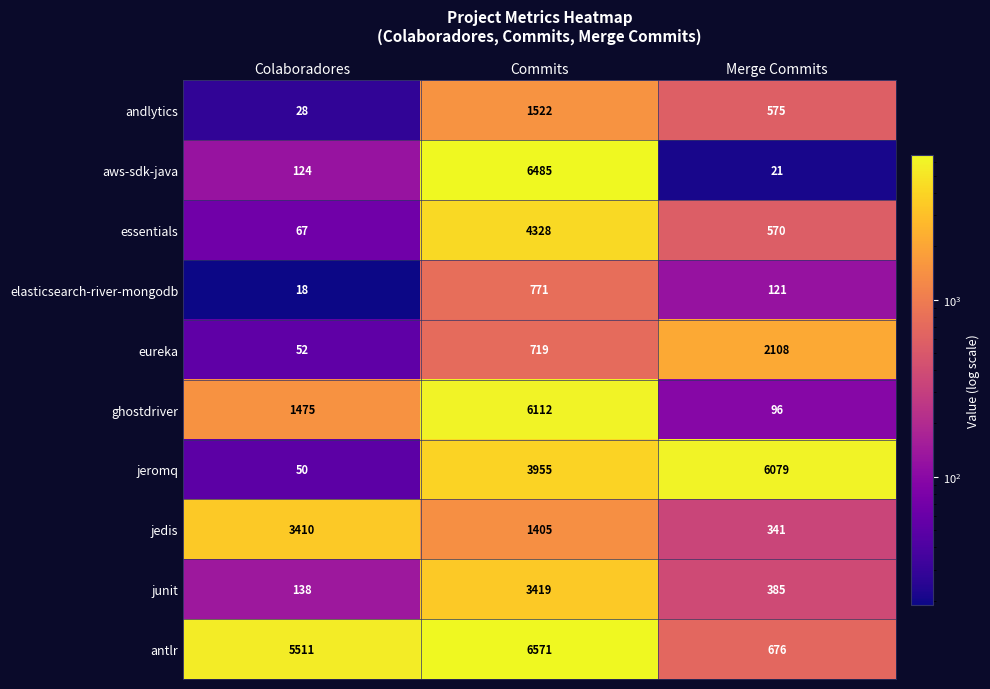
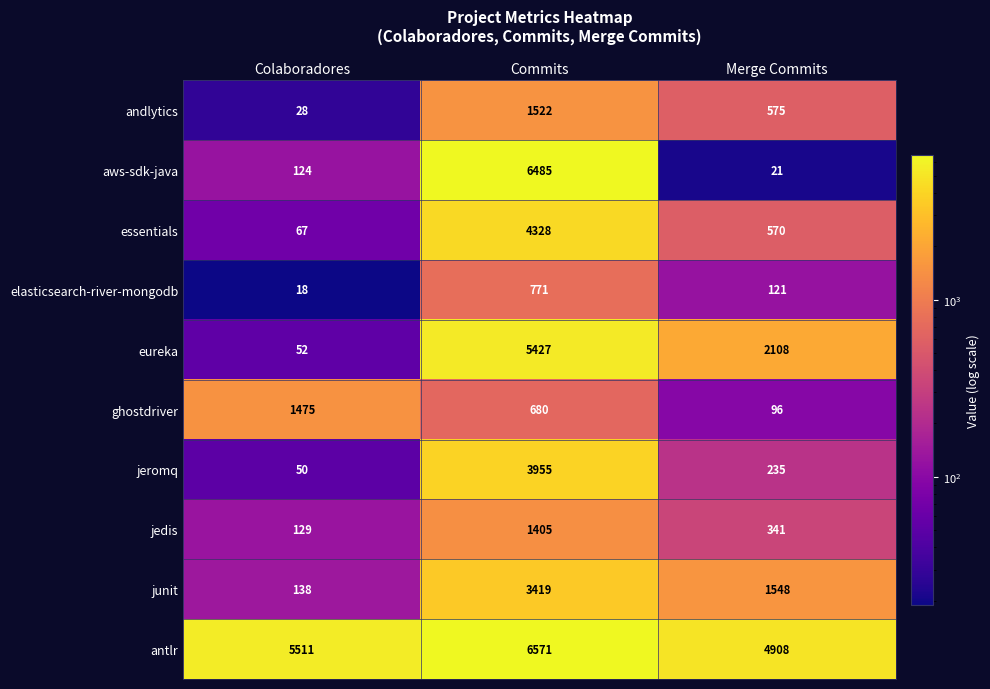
eureka, Commits: 719 -> 5427
ghostdriver, Commits: 6112 -> 680
jeromq, Merge Commits: 6079 -> 235
jedis, Colaboradores: 3410 -> 129
junit, Merge Commits: 385 -> 1548
antlr, Merge Commits: 676 -> 4908
